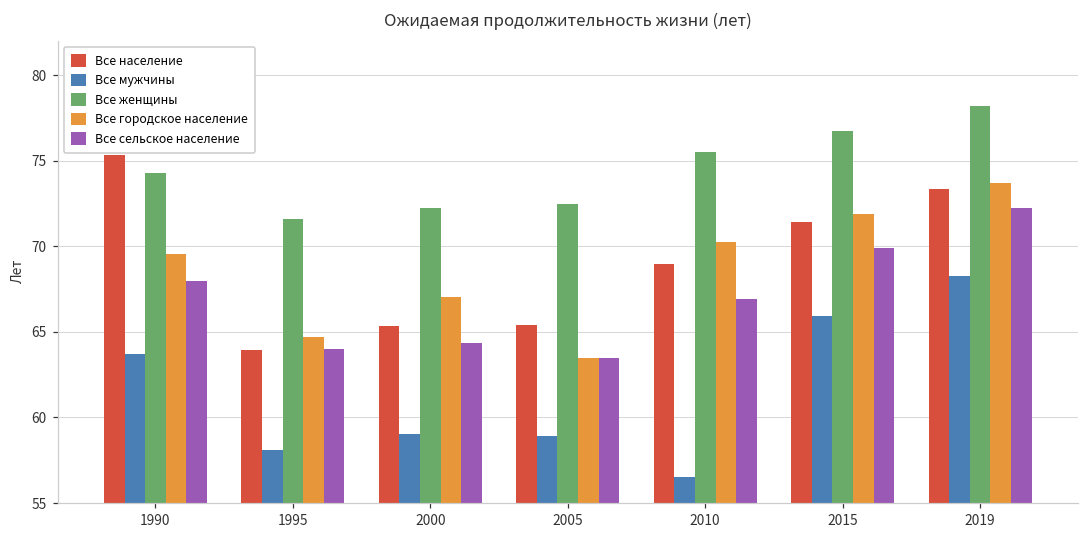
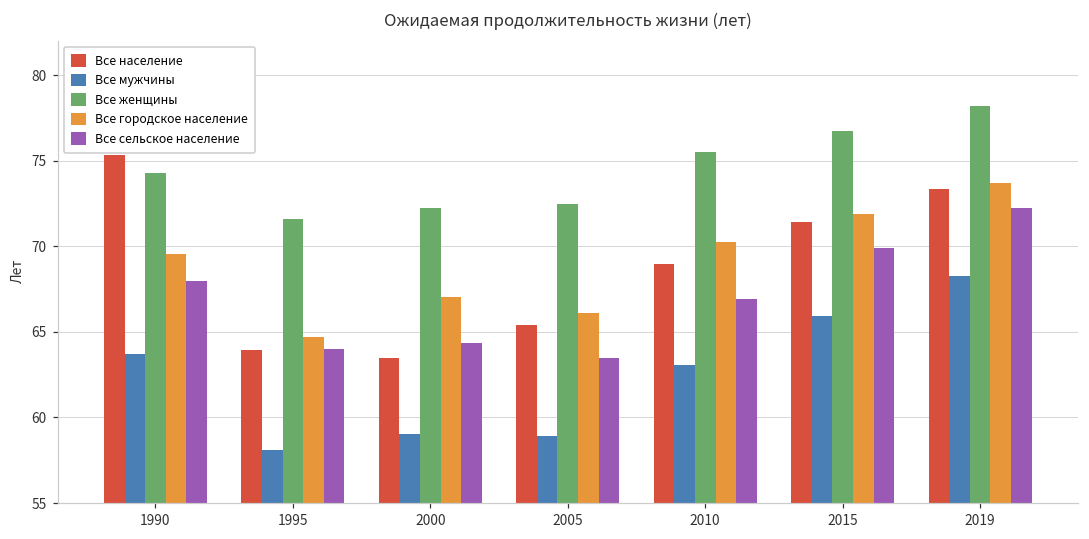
Все население, 2000: 65.3 -> 63.5
Все городское население, 2005: 63.5 -> 66.1
Все мужчины, 2010: 56.5 -> 63.1
